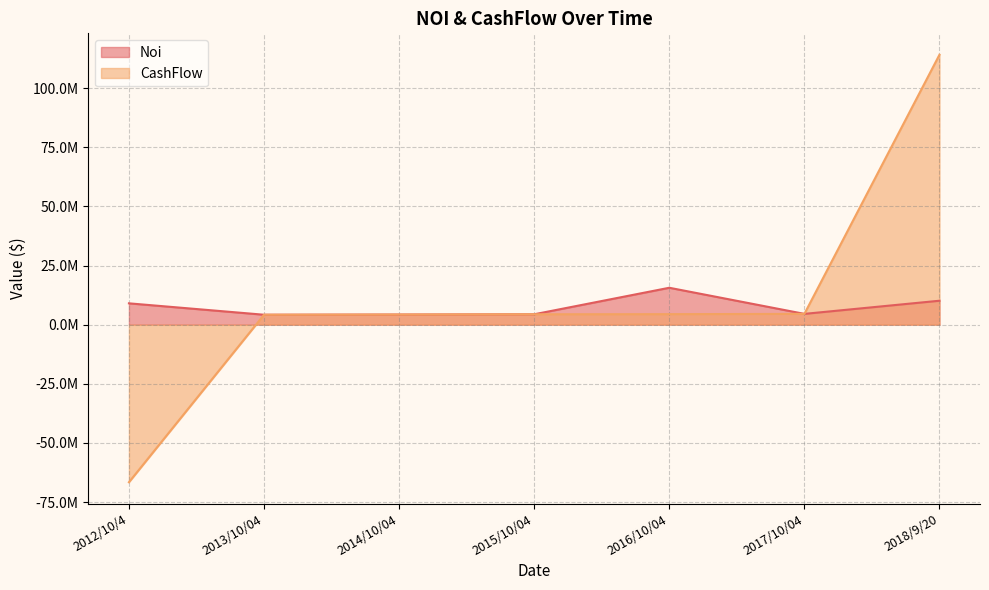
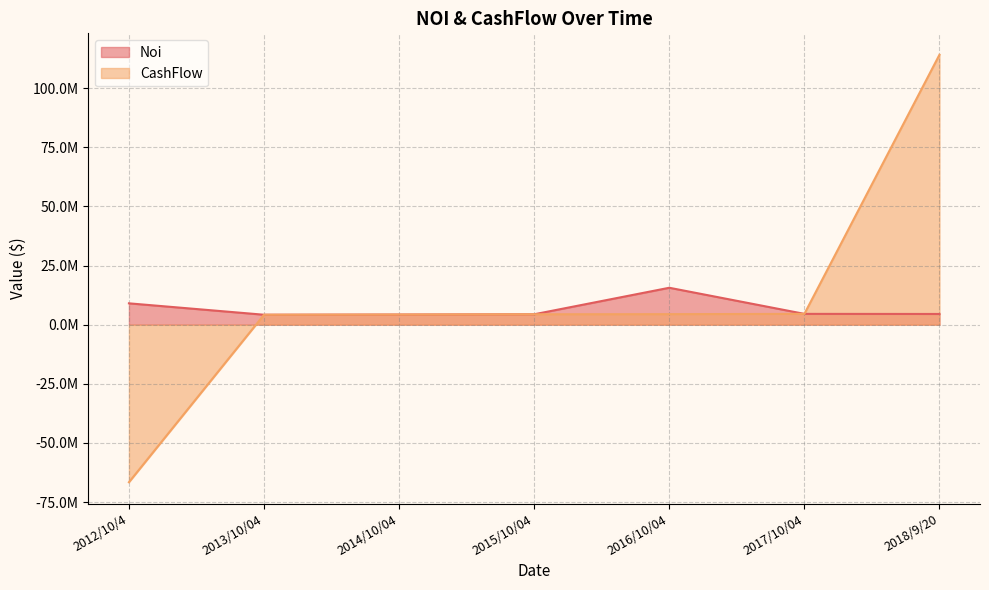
Noi, 2018/9/20: 10000000 -> 5000000
